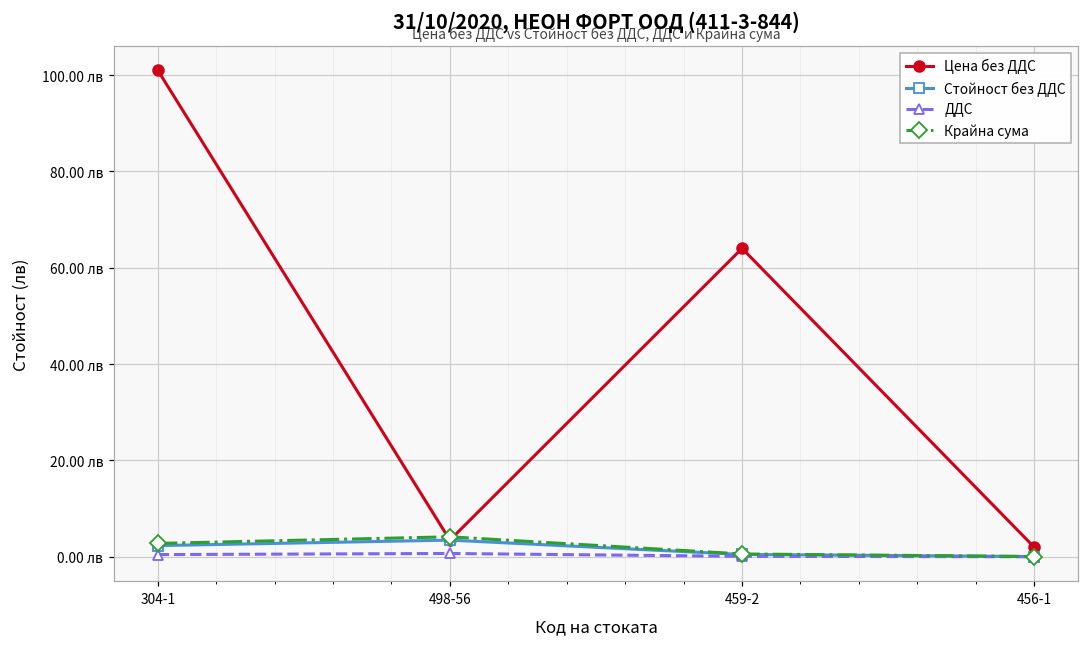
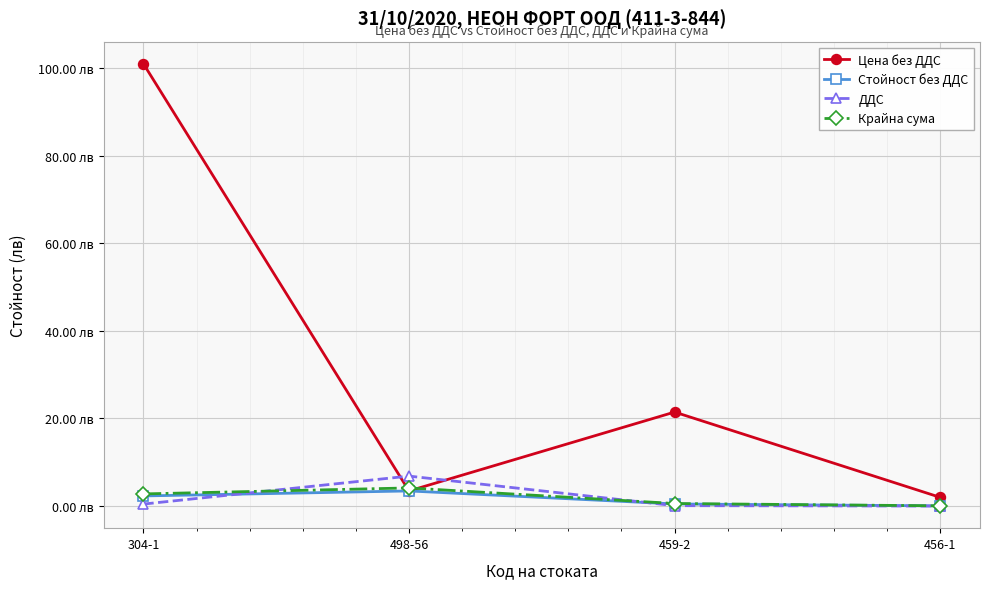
ДДС, 498-56: 1 лв -> 7 лв
Цена без ДДС, 459-2: 64 лв -> 21 лв
